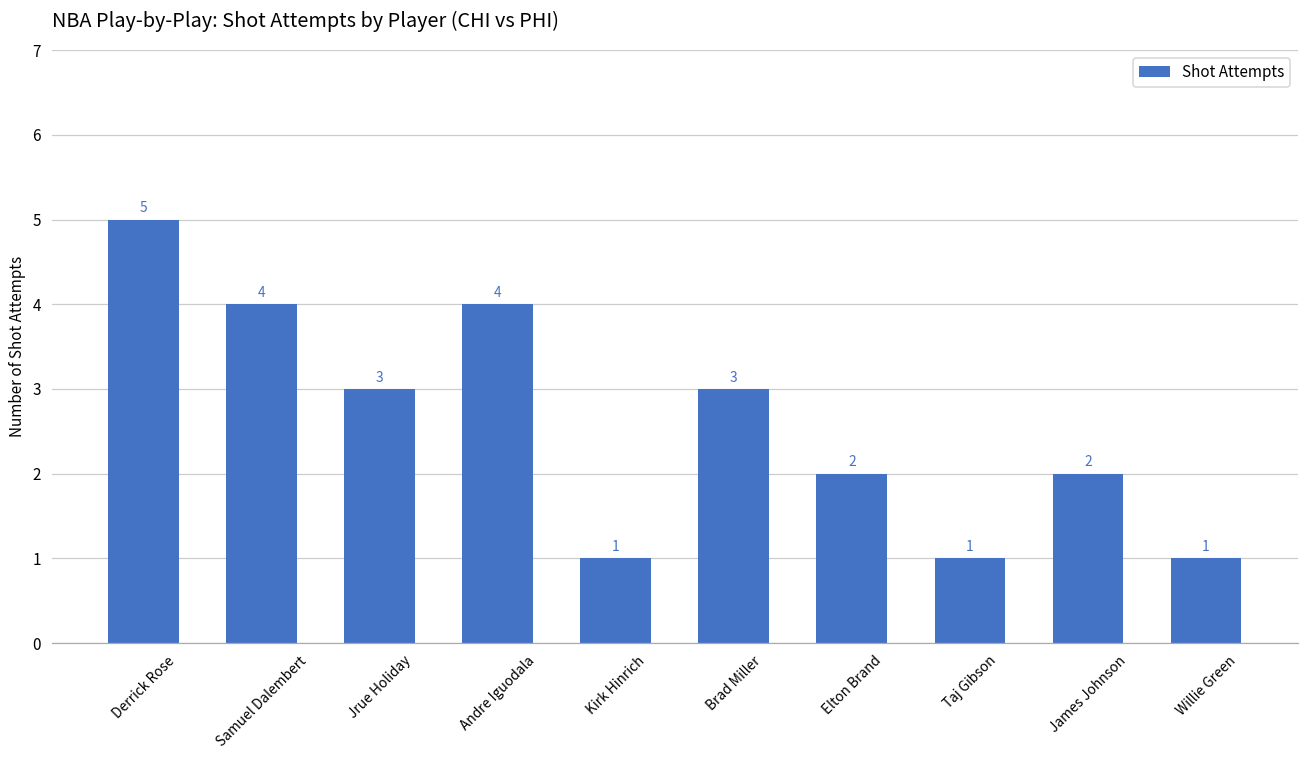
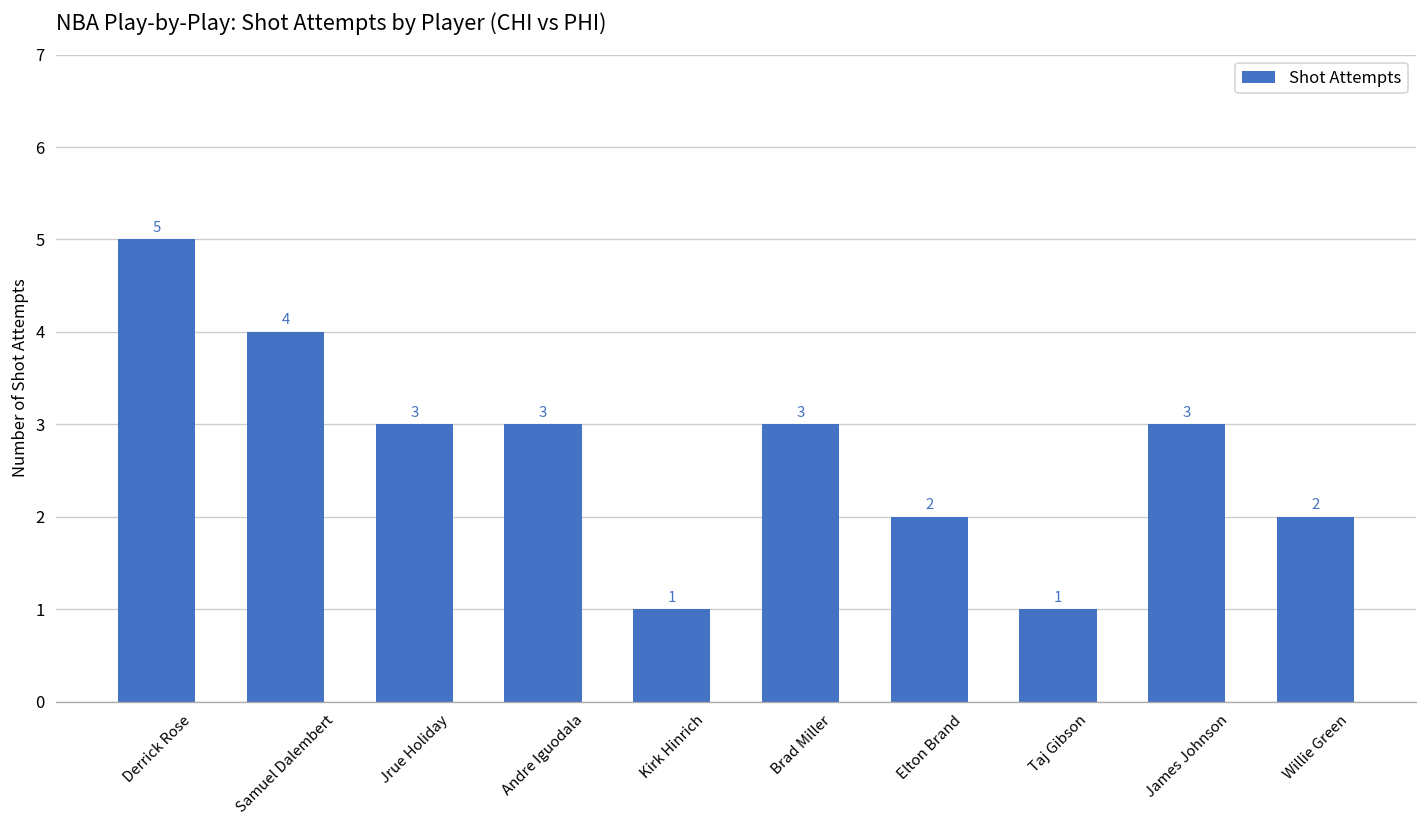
Andre Iguodala: 4 -> 3
James Johnson: 2 -> 3
Willie Green: 1 -> 2
